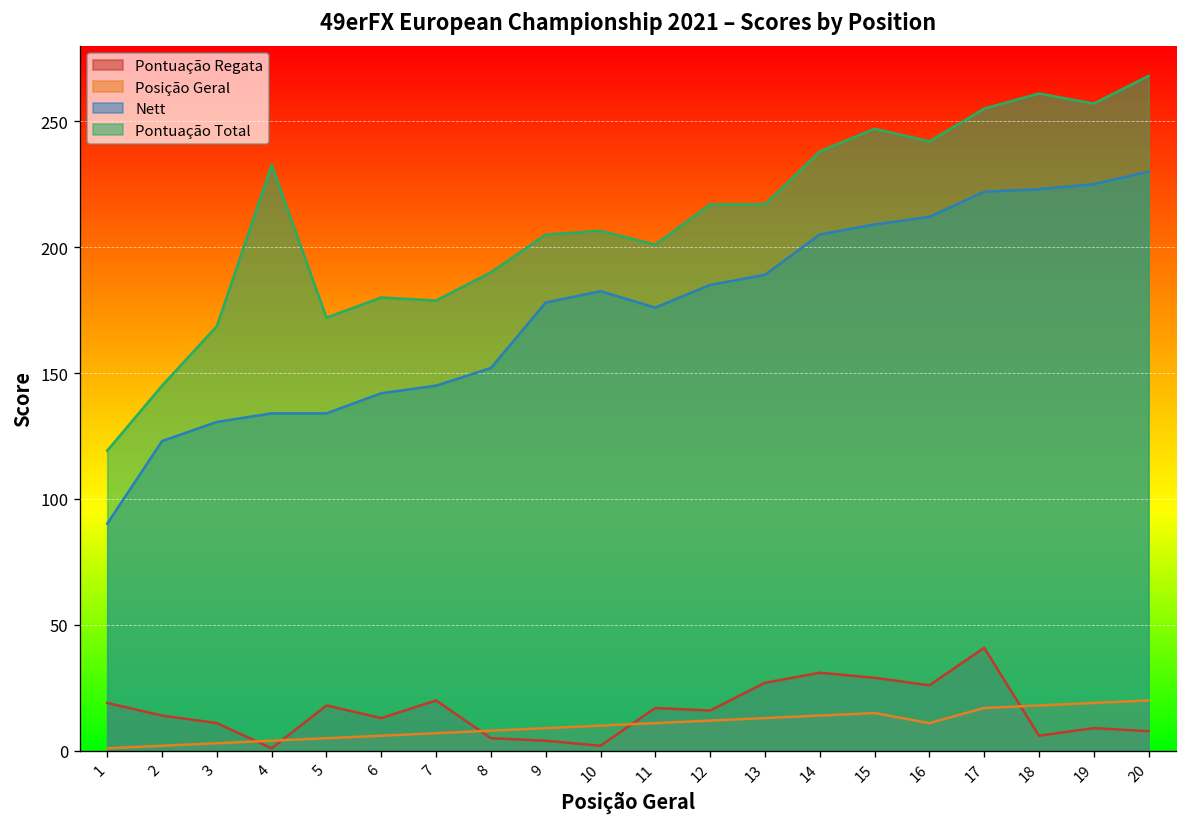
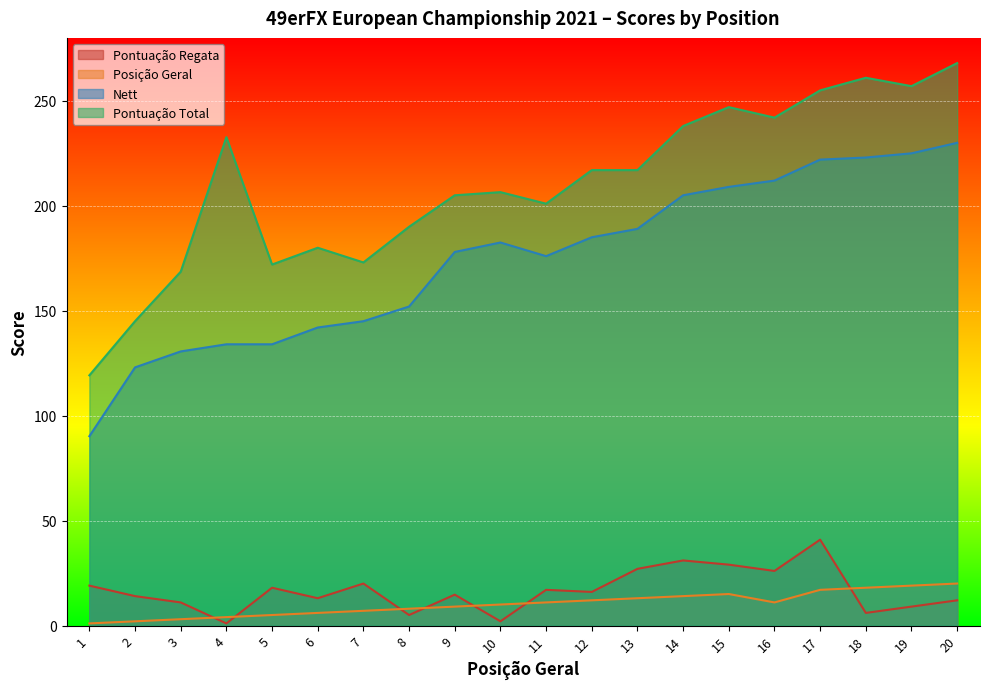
Pontuação Total, 7: 179 -> 173
Pontuação Regata, 9: 4 -> 15
Pontuação Regata, 20: 8 -> 12
